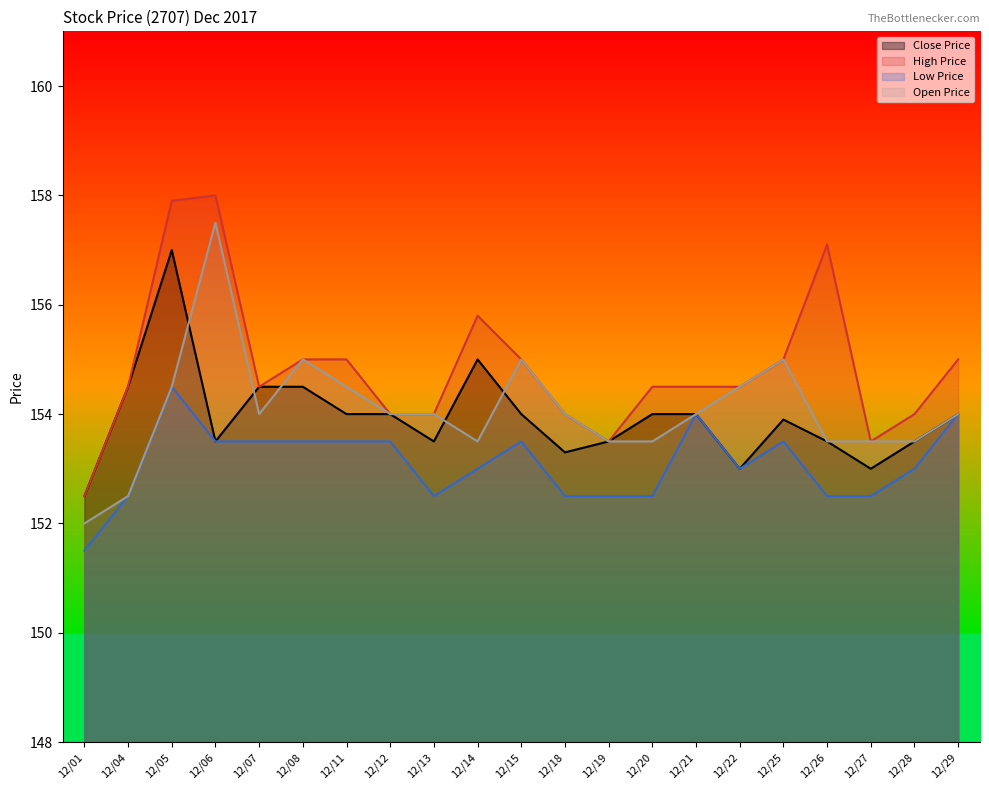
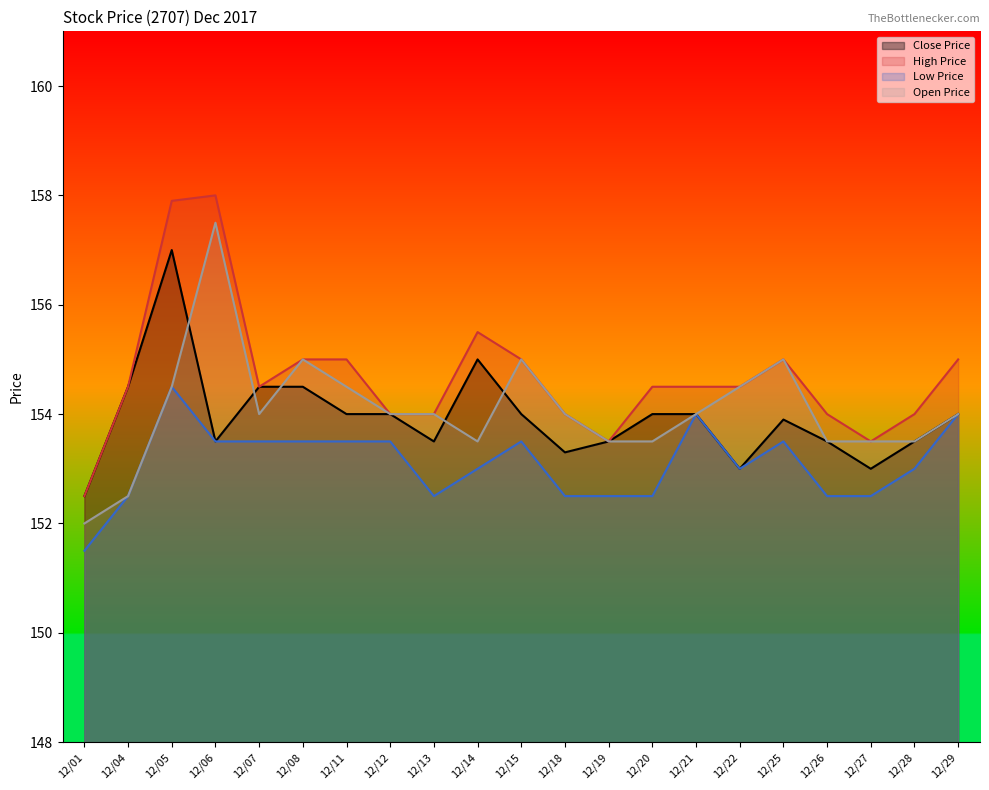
High Price, 12/14: 155.8 -> 155.5
High Price, 12/26: 157.1 -> 154.0
